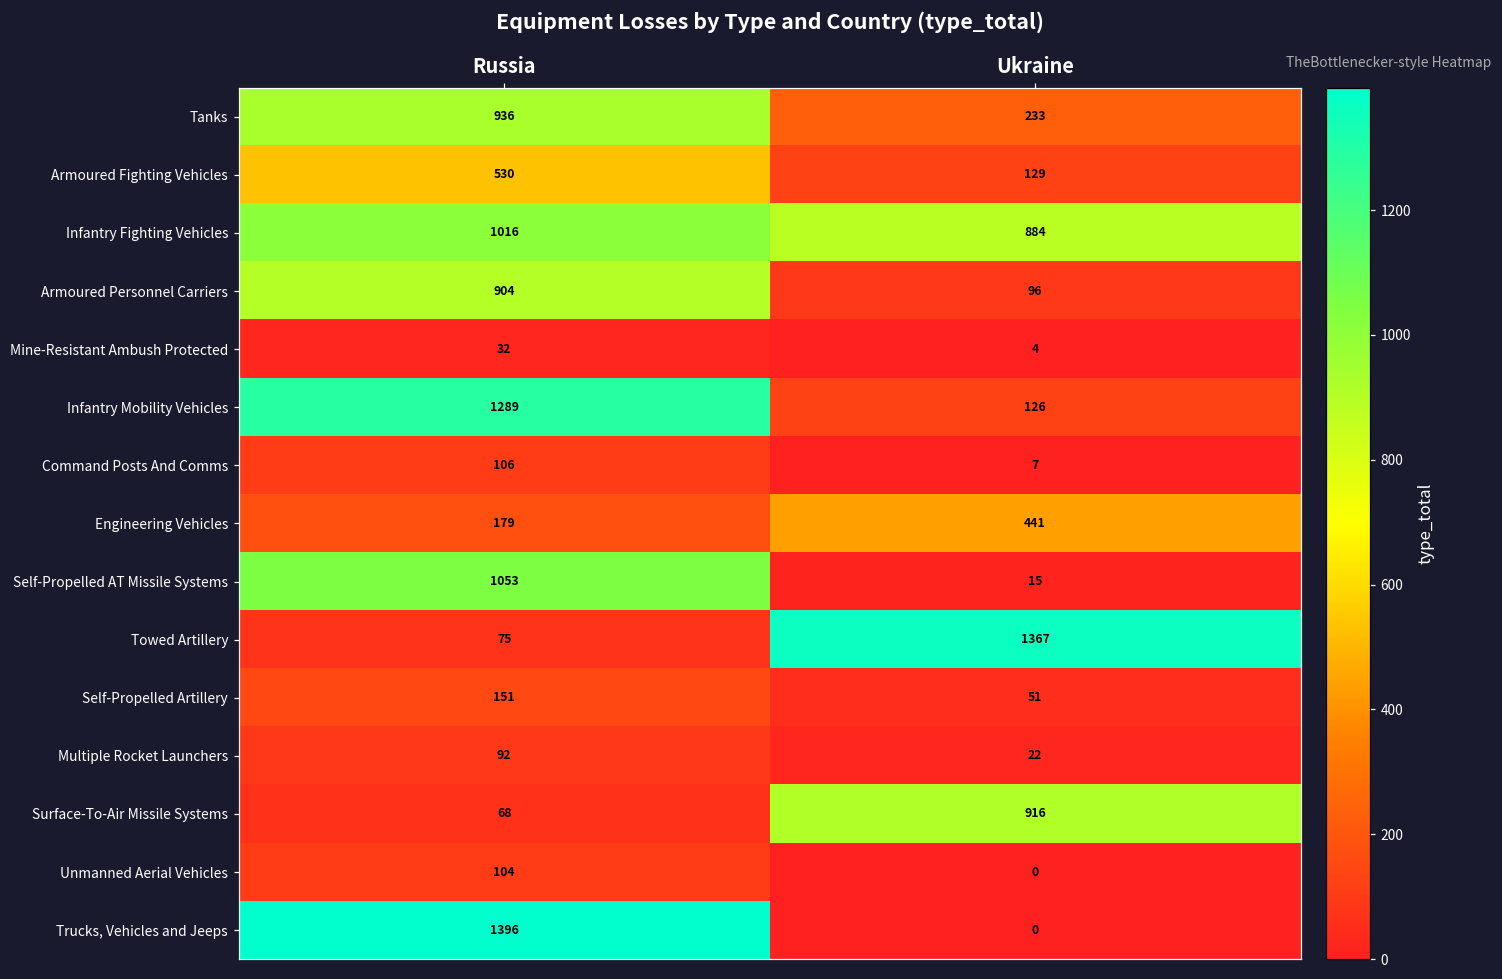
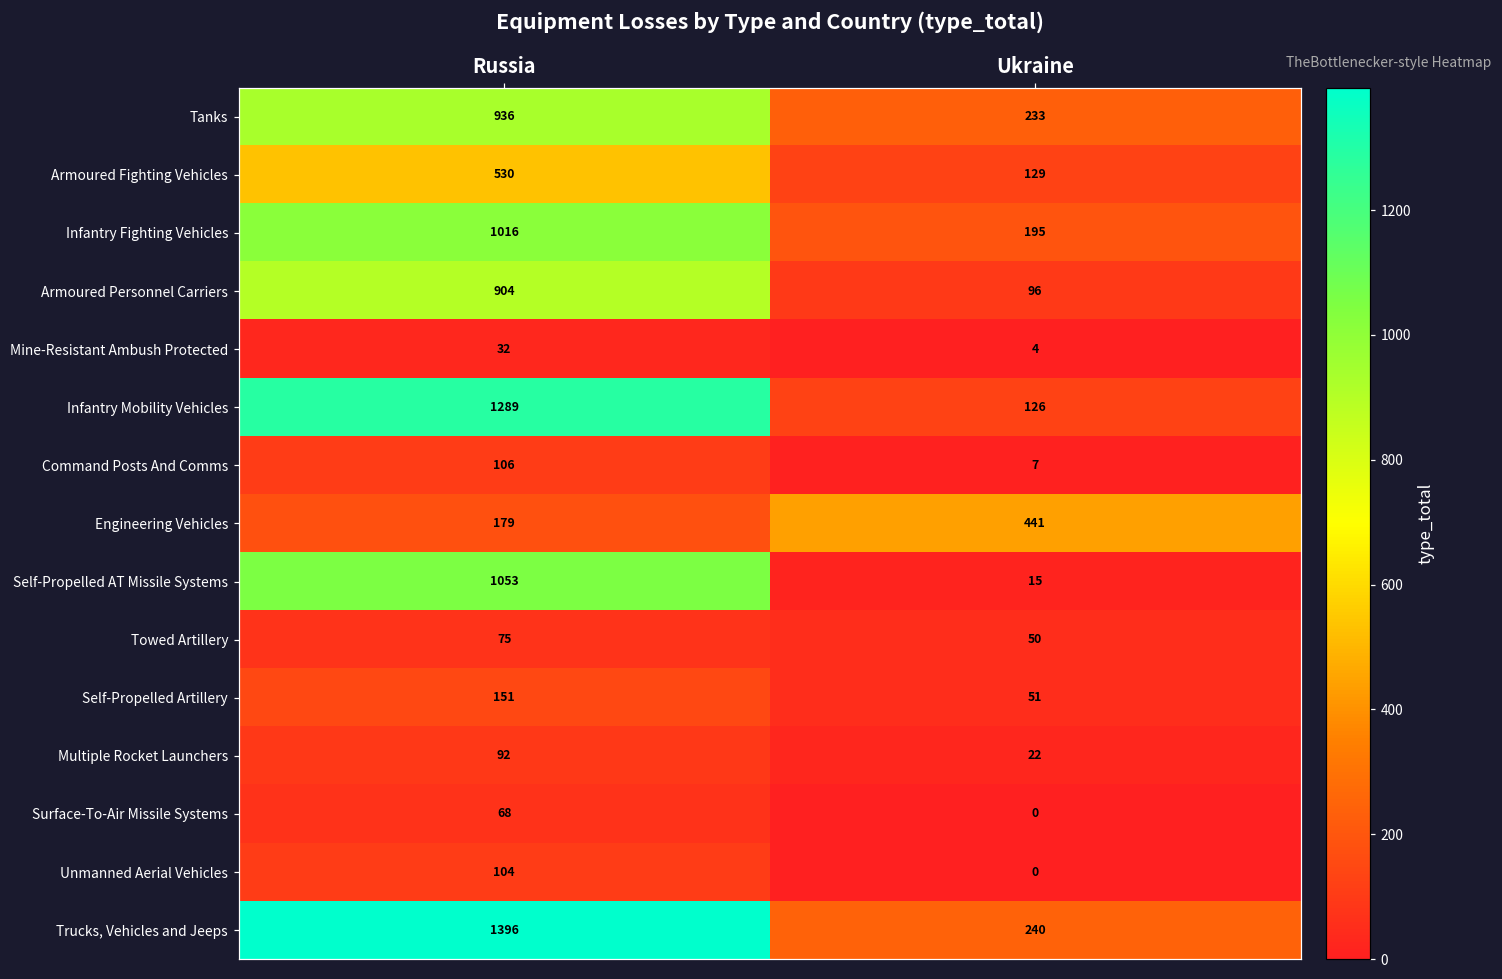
Infantry Fighting Vehicles, Ukraine: 884 -> 195
Towed Artillery, Ukraine: 1367 -> 50
Surface-To-Air Missile Systems, Ukraine: 916 -> 0
Trucks, Vehicles and Jeeps, Ukraine: 0 -> 240
